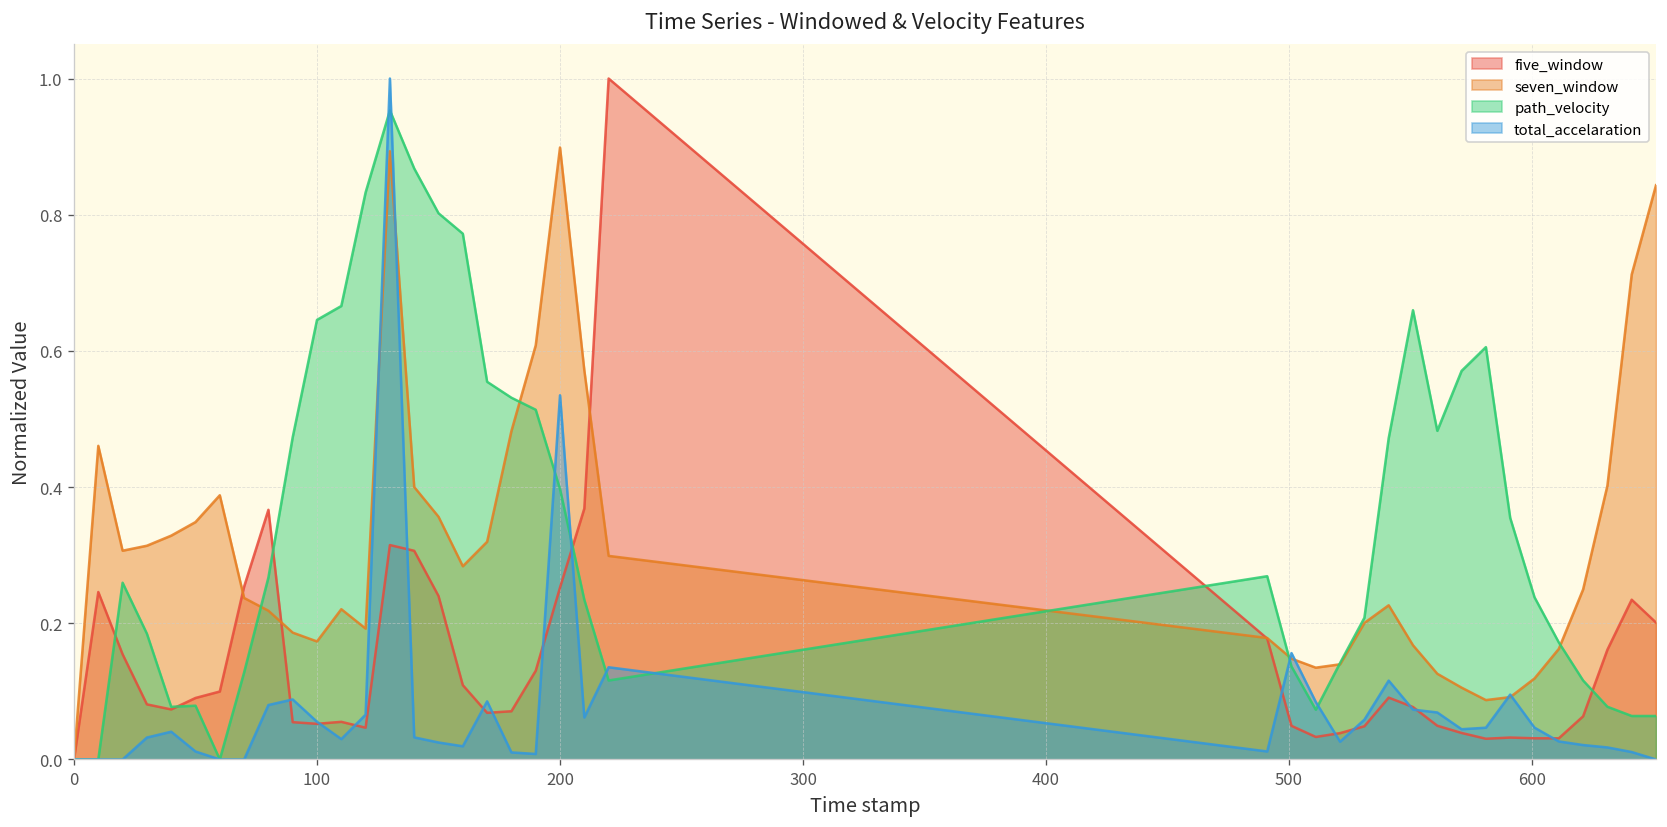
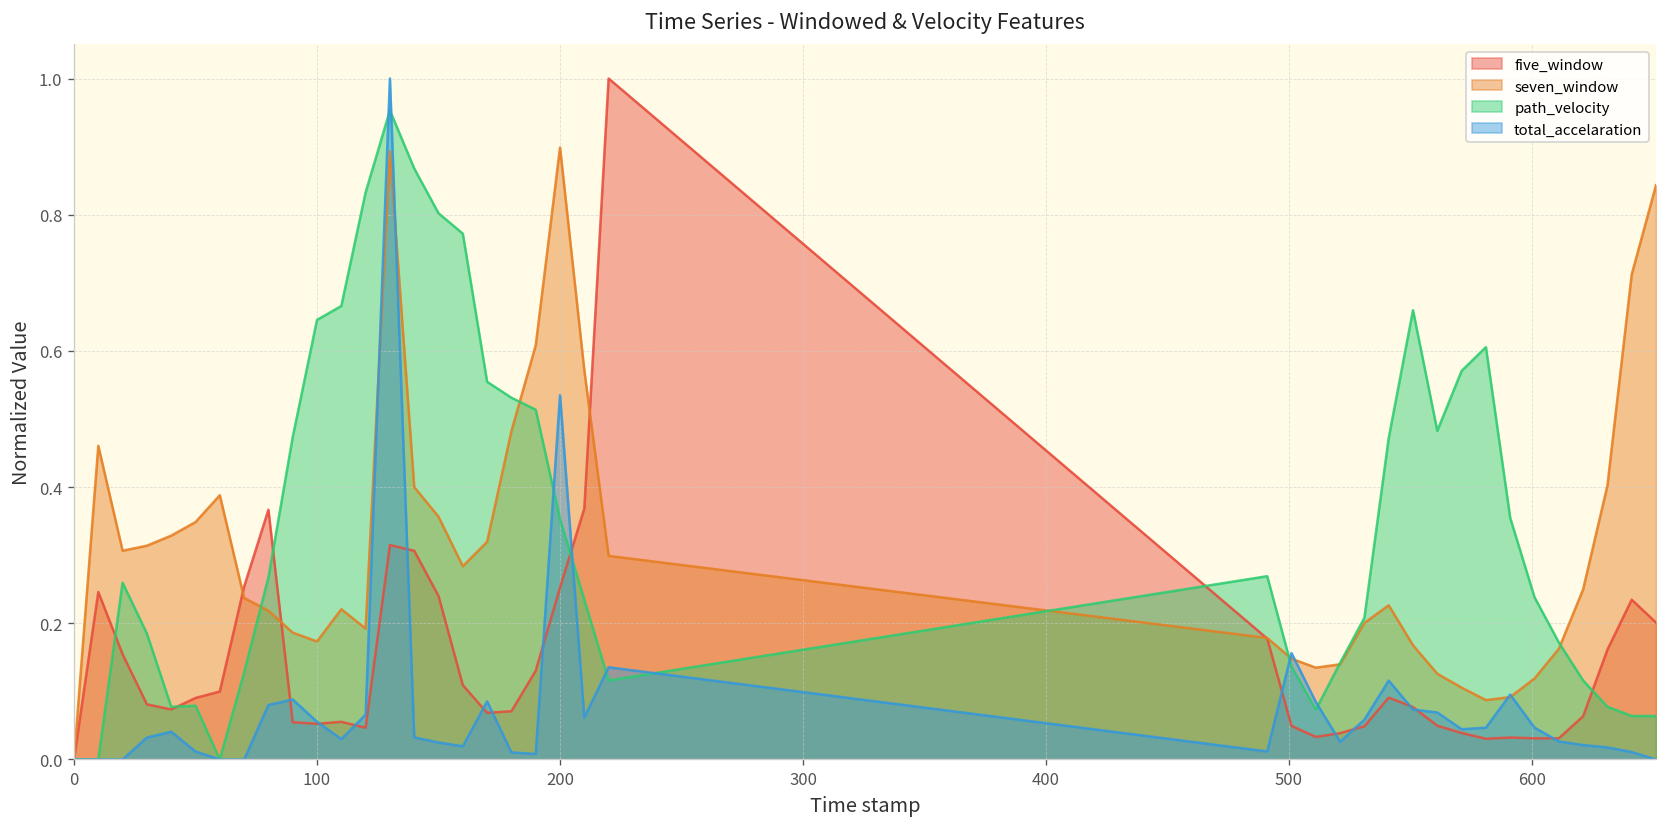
path_velocity, 200: 0.40 -> 0.35
